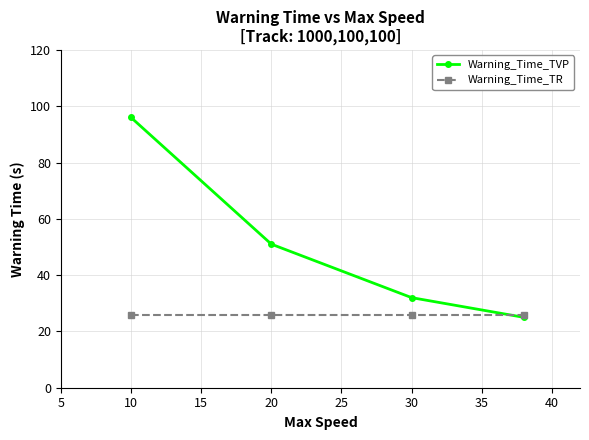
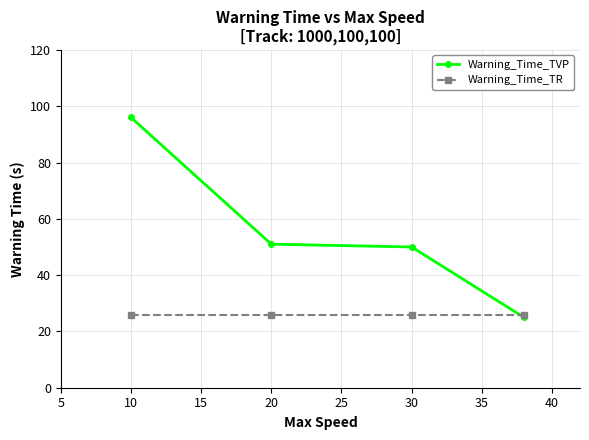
Warning_Time_TVP, 30: 32 -> 50
